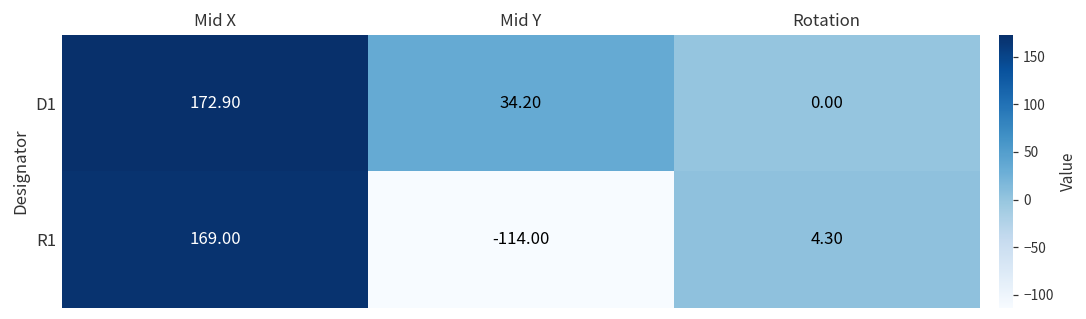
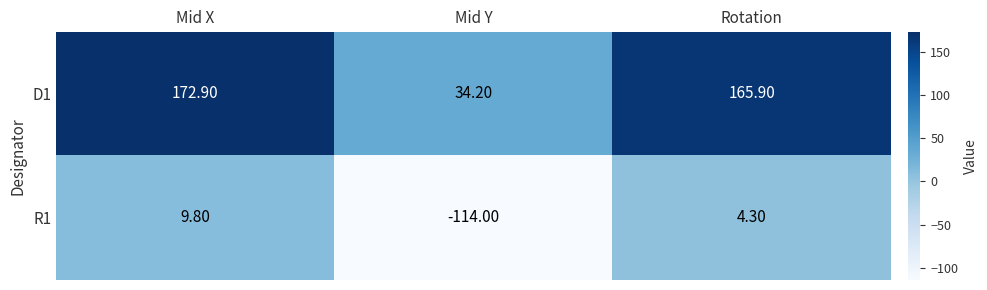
D1, Rotation: 0.00 -> 165.90
R1, Mid X: 169.00 -> 9.80
